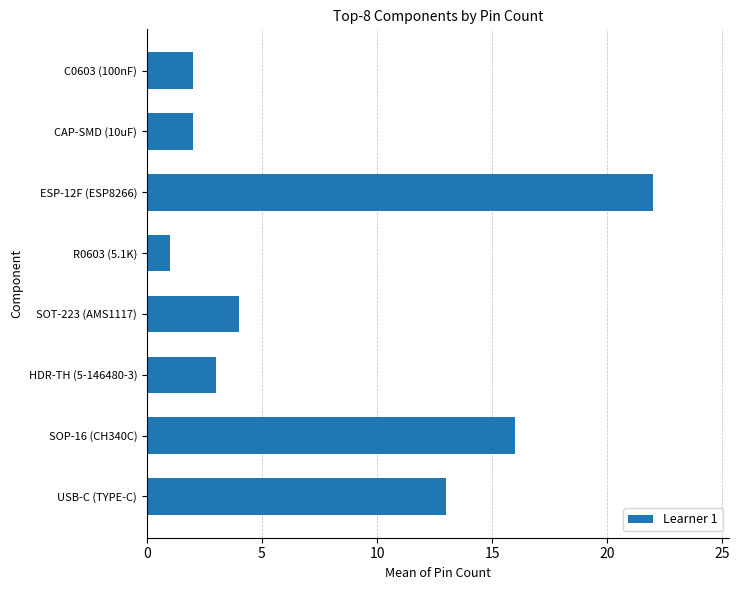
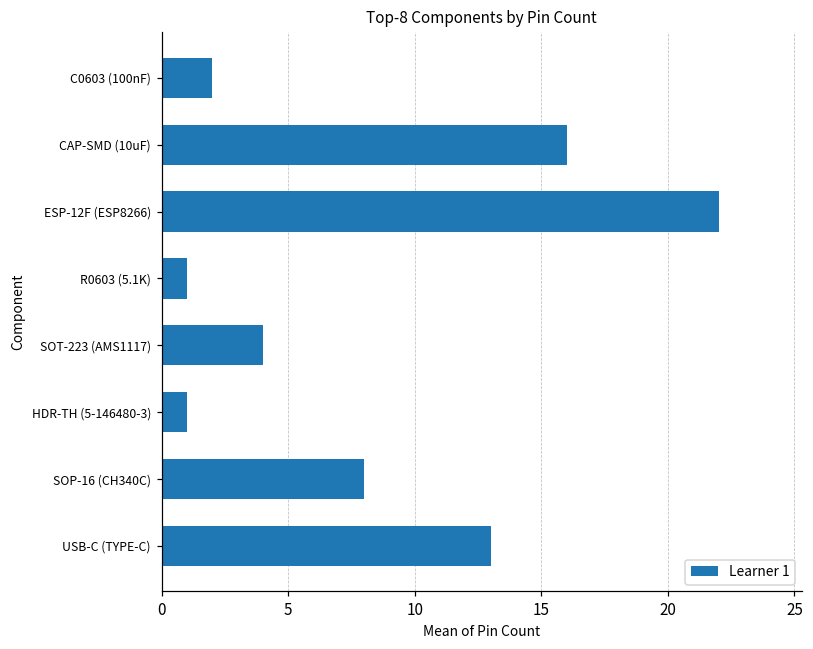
CAP-SMD (10uF): 2 -> 16
HDR-TH (5-146480-3): 3 -> 1
SOP-16 (CH340C): 16 -> 8
